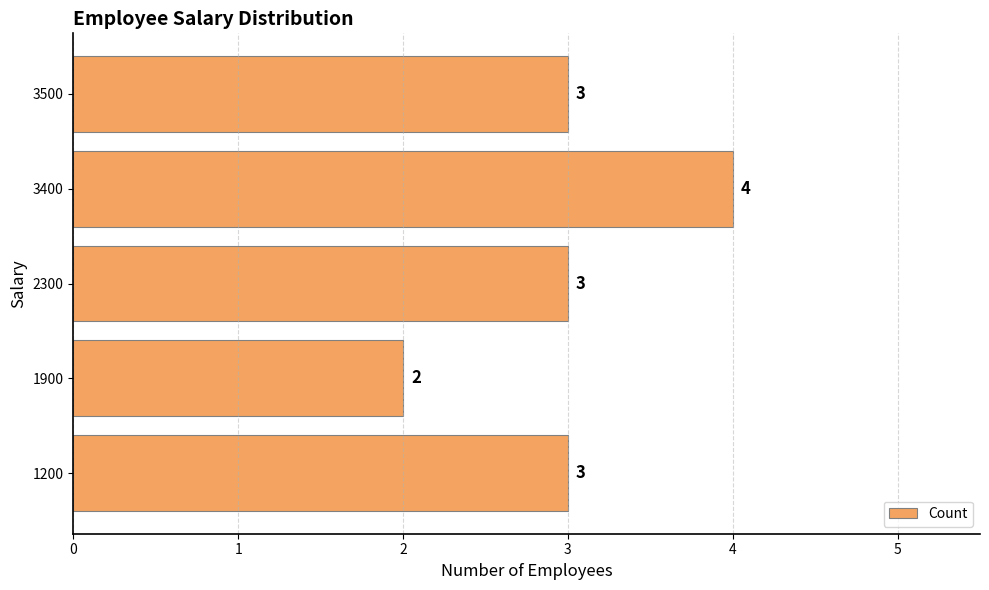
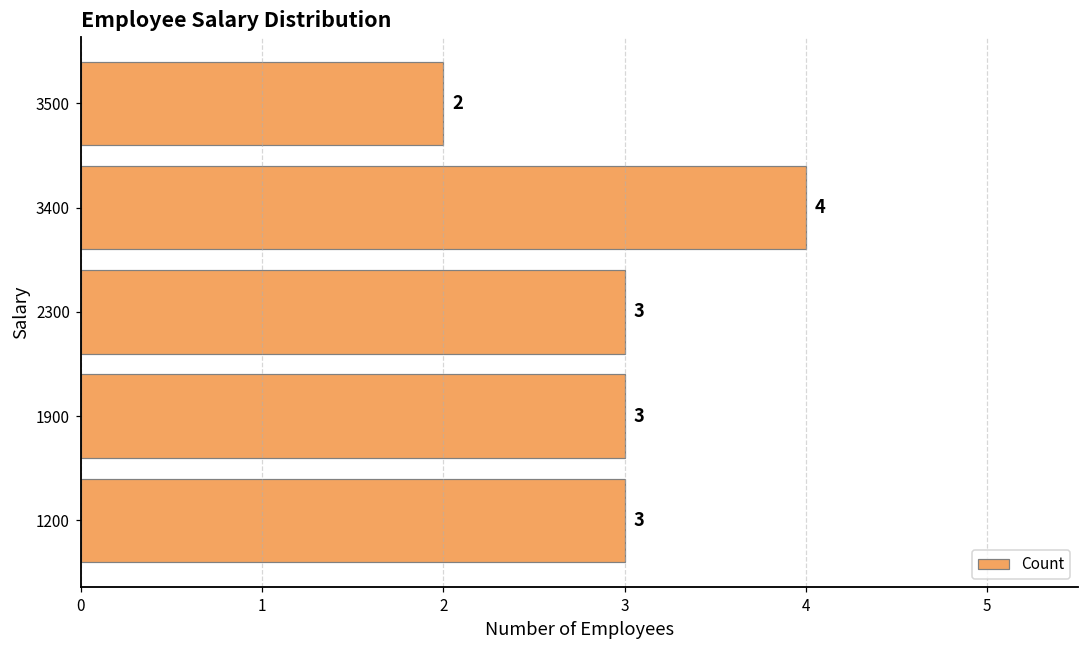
3500: 3 -> 2
1900: 2 -> 3
